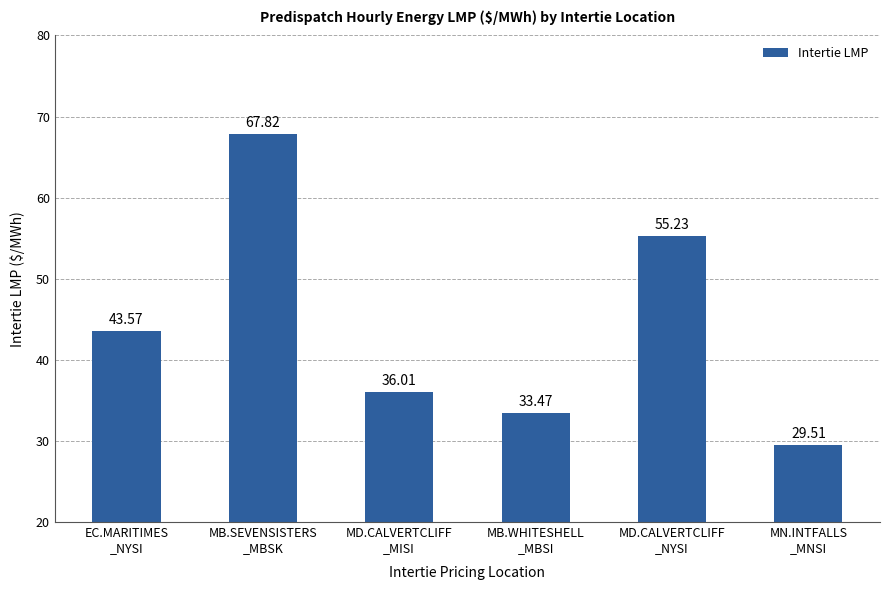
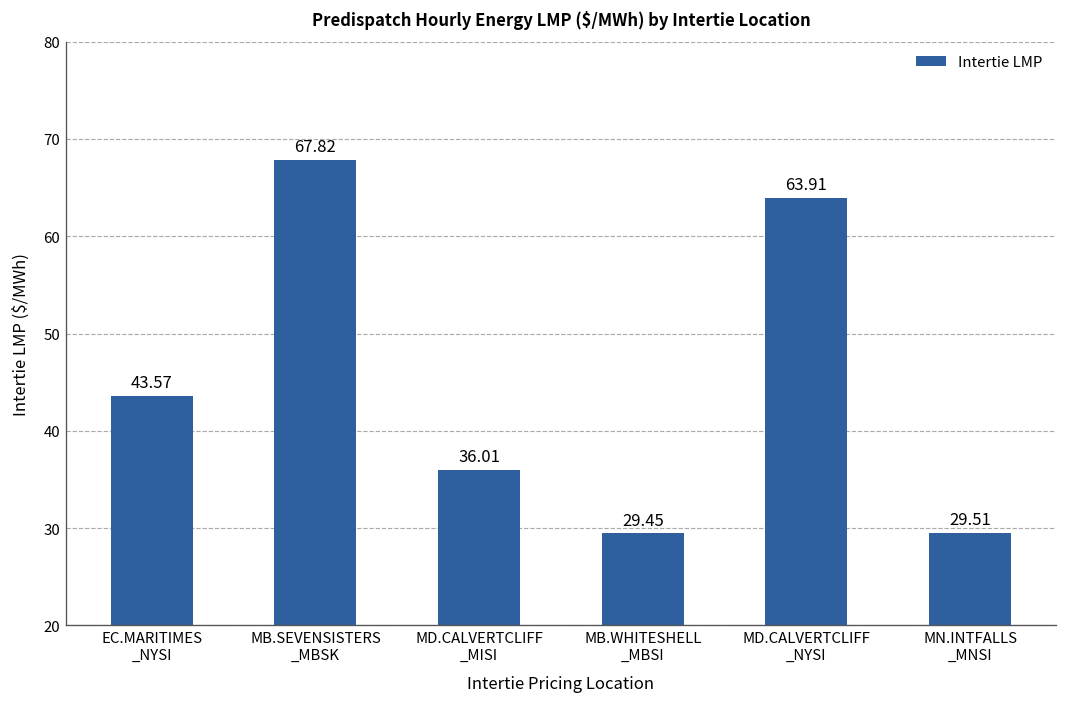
MB.WHITESHELL _MBSI: 33.47 -> 29.45
MD.CALVERTCLIFF _NYSI: 55.23 -> 63.91
